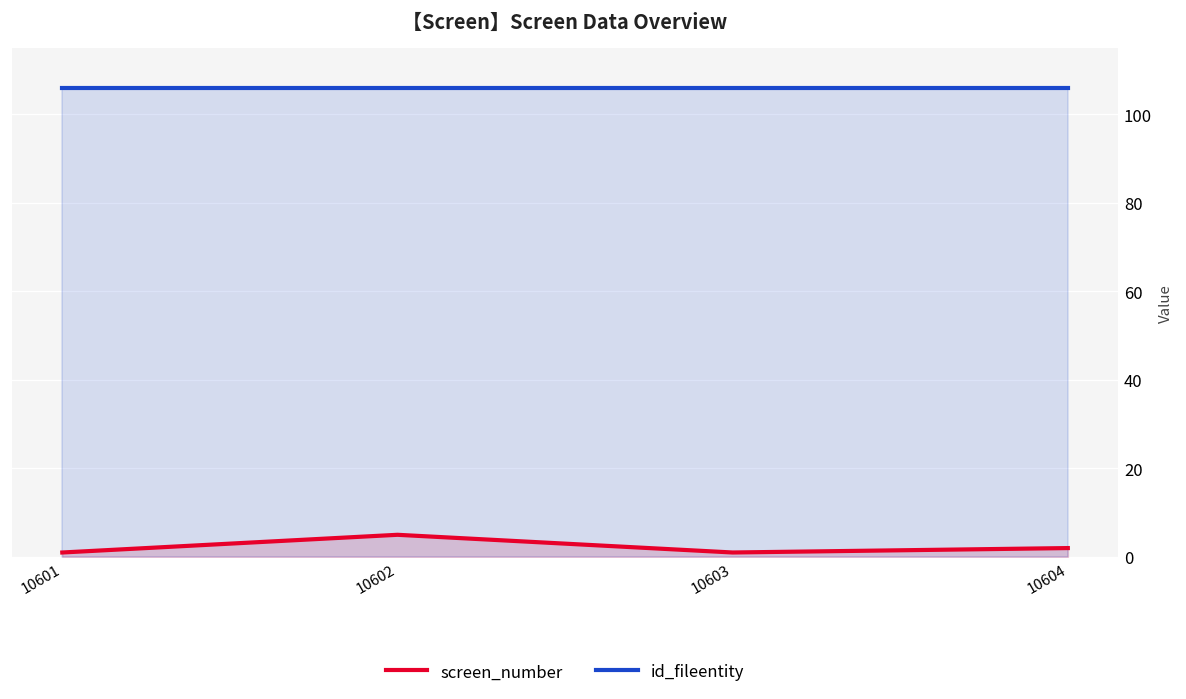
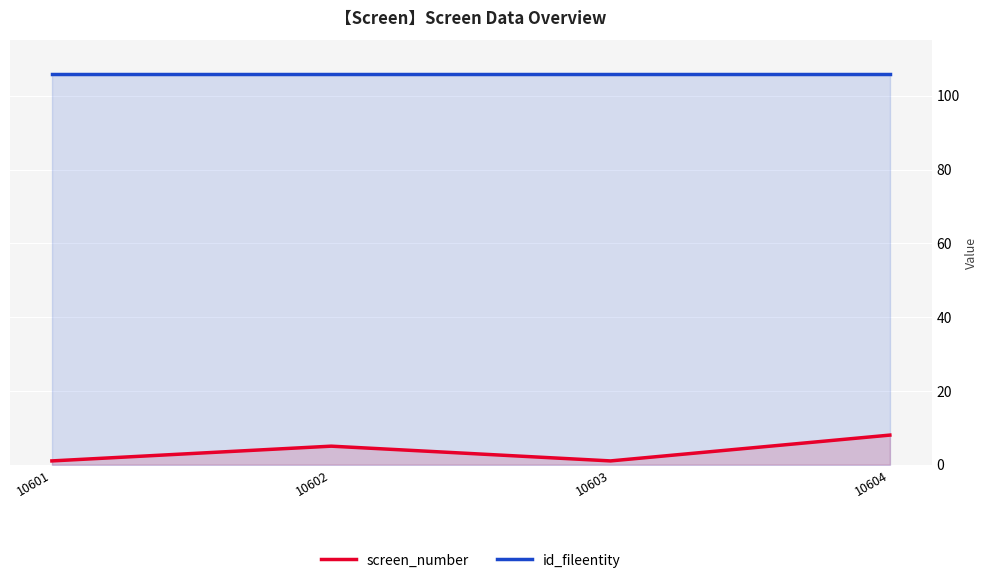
screen_number, 10604: 2 -> 8
